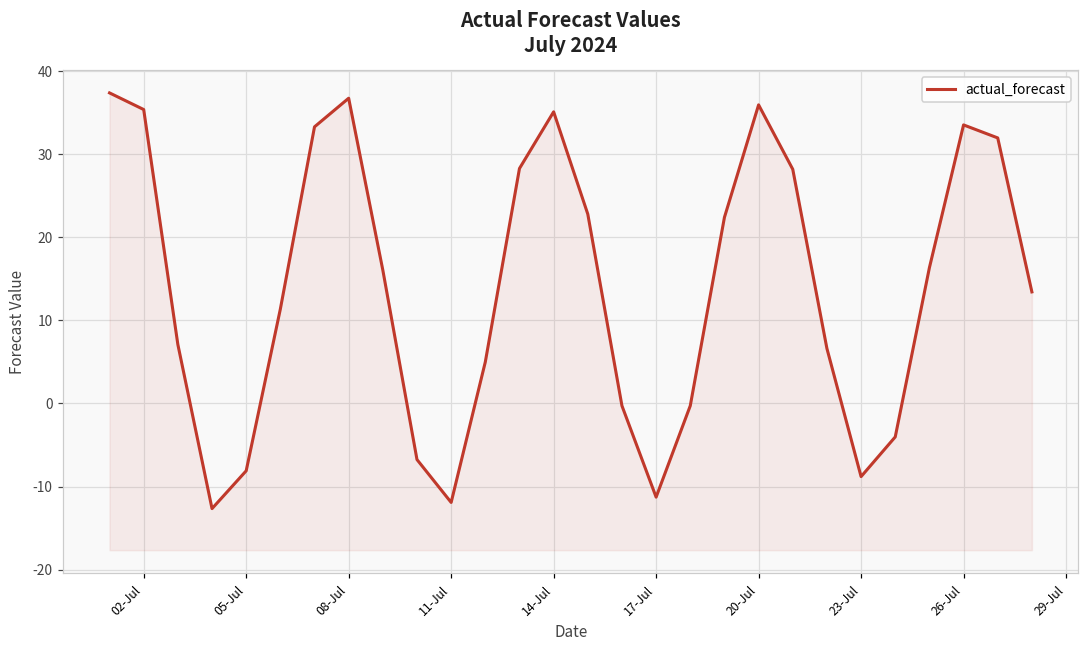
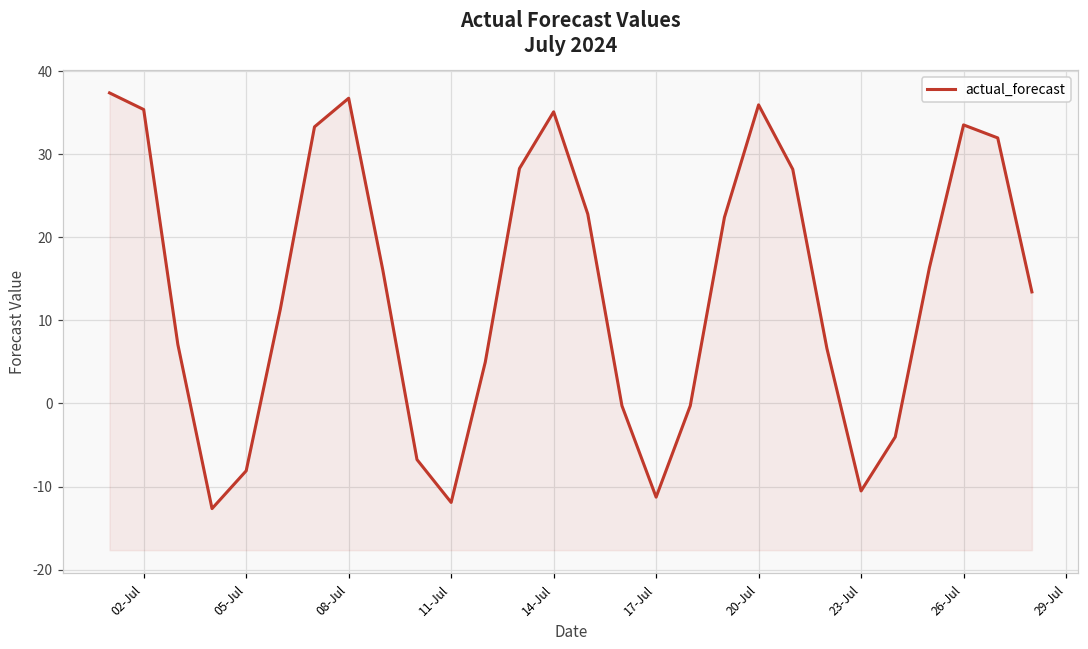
23-Jul: -9 -> -11
